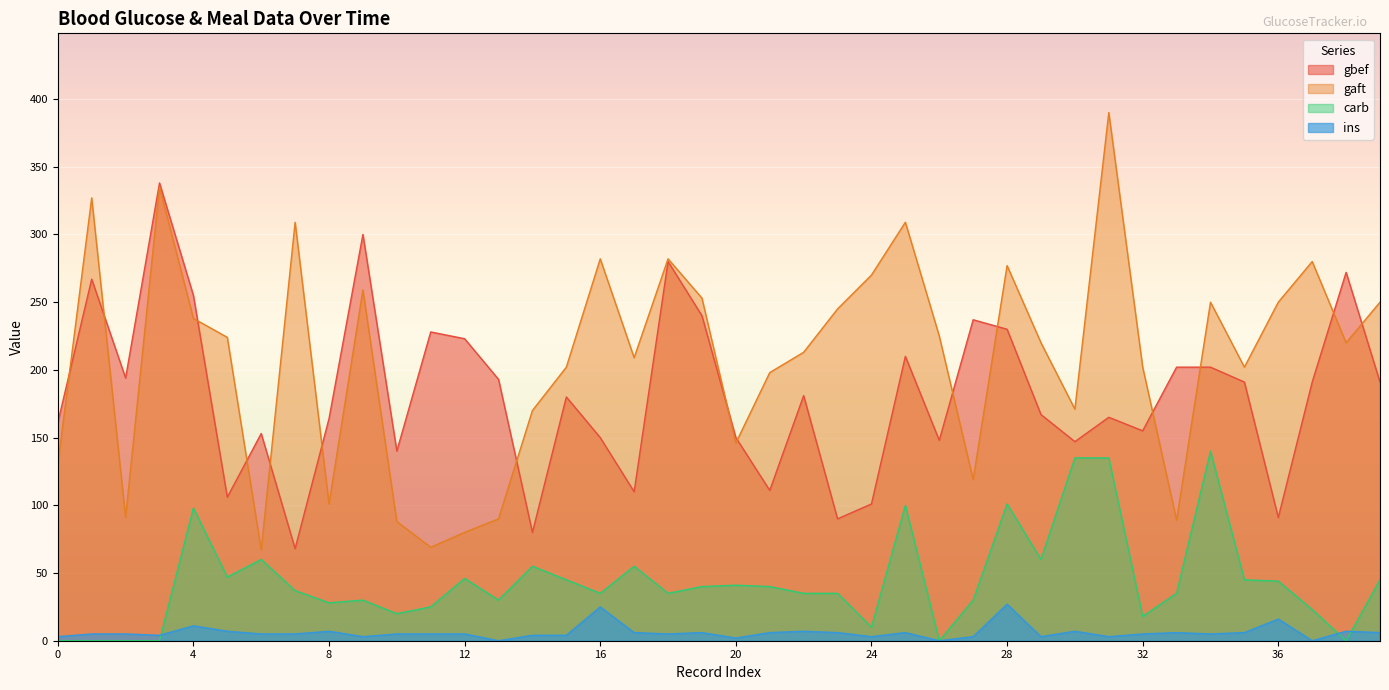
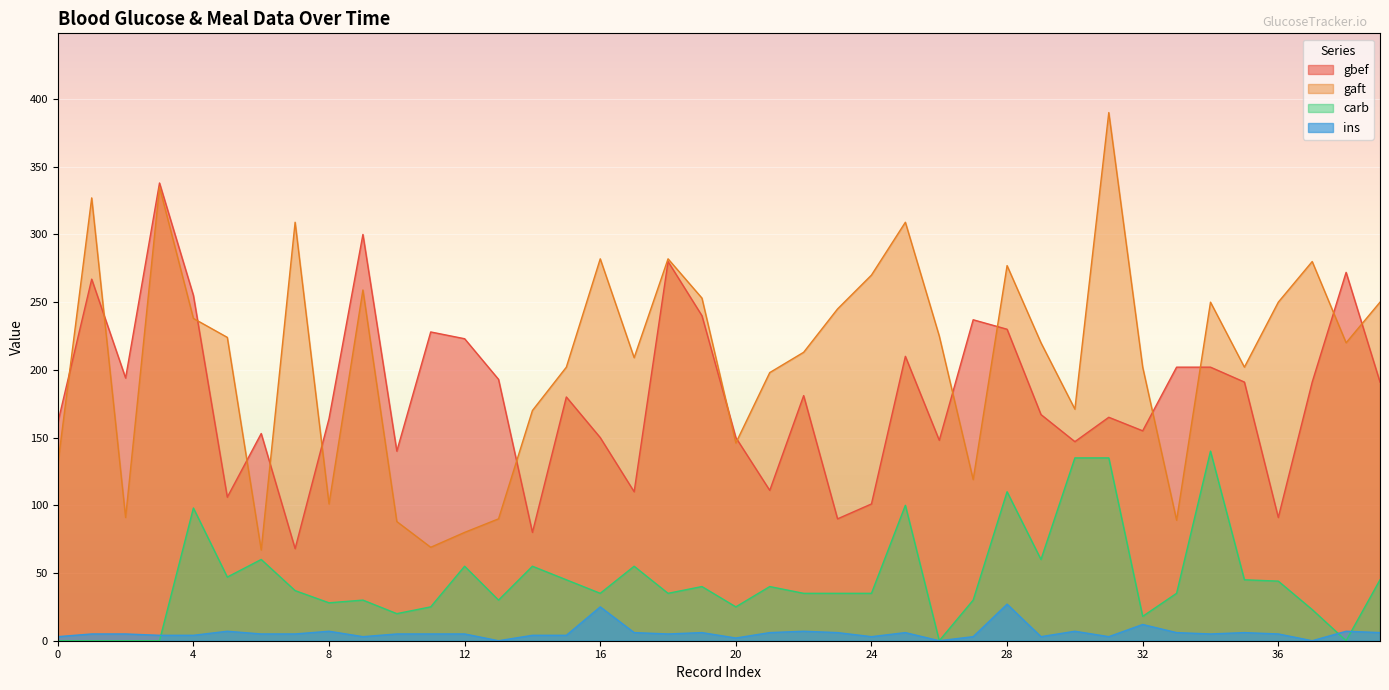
ins, 4: 11 -> 4
carb, 12: 46 -> 55
carb, 20: 41 -> 25
carb, 24: 10 -> 35
carb, 28: 101 -> 110
ins, 32: 5 -> 12
ins, 36: 16 -> 5
